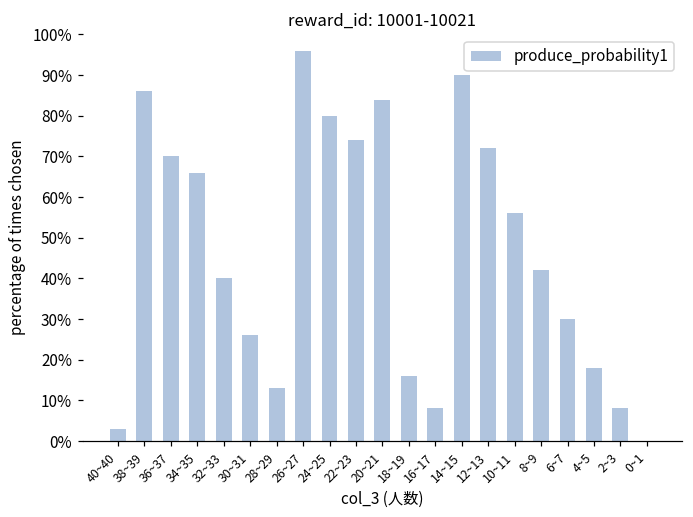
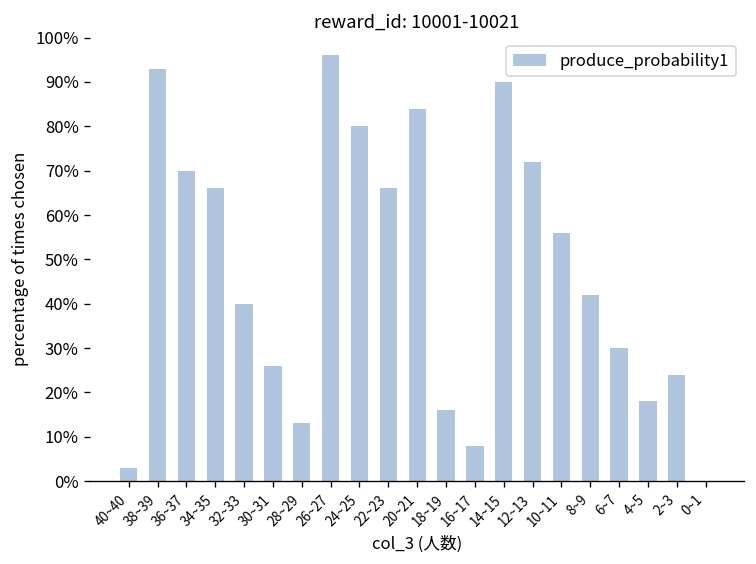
38~39: 86% -> 93%
22~23: 74% -> 66%
2~3: 8% -> 24%
